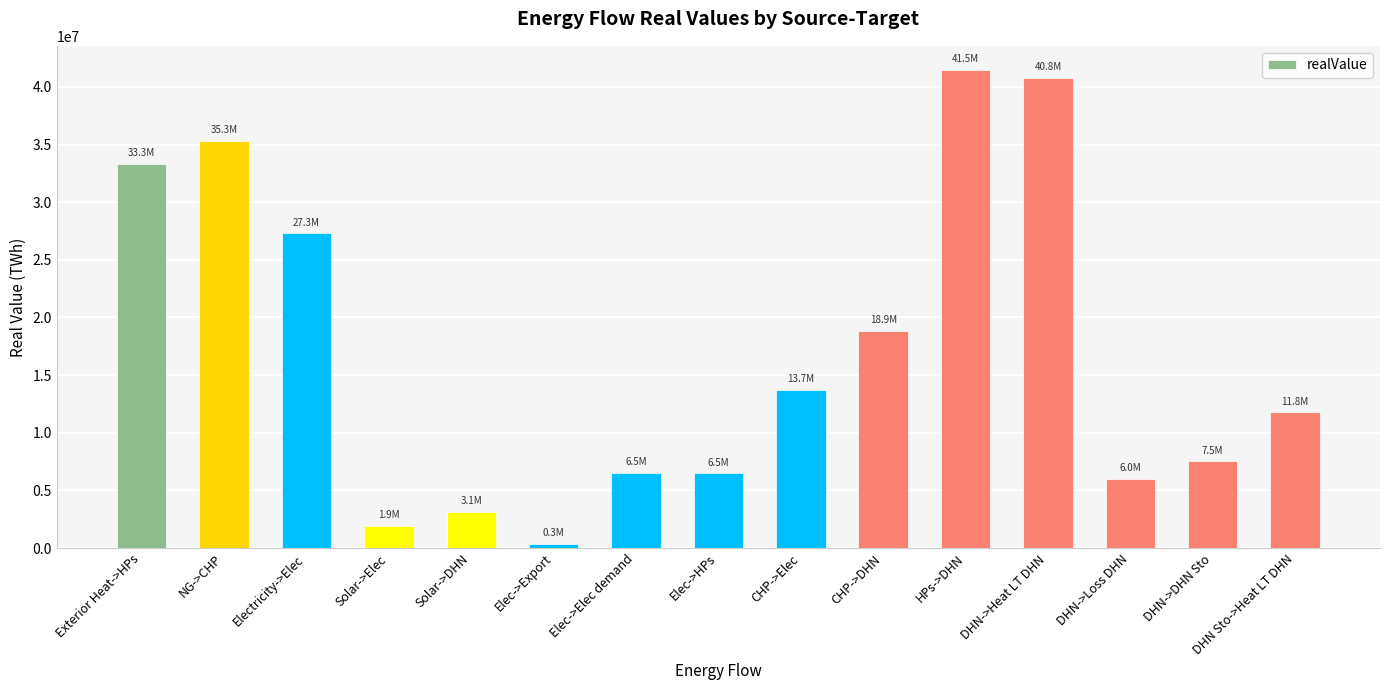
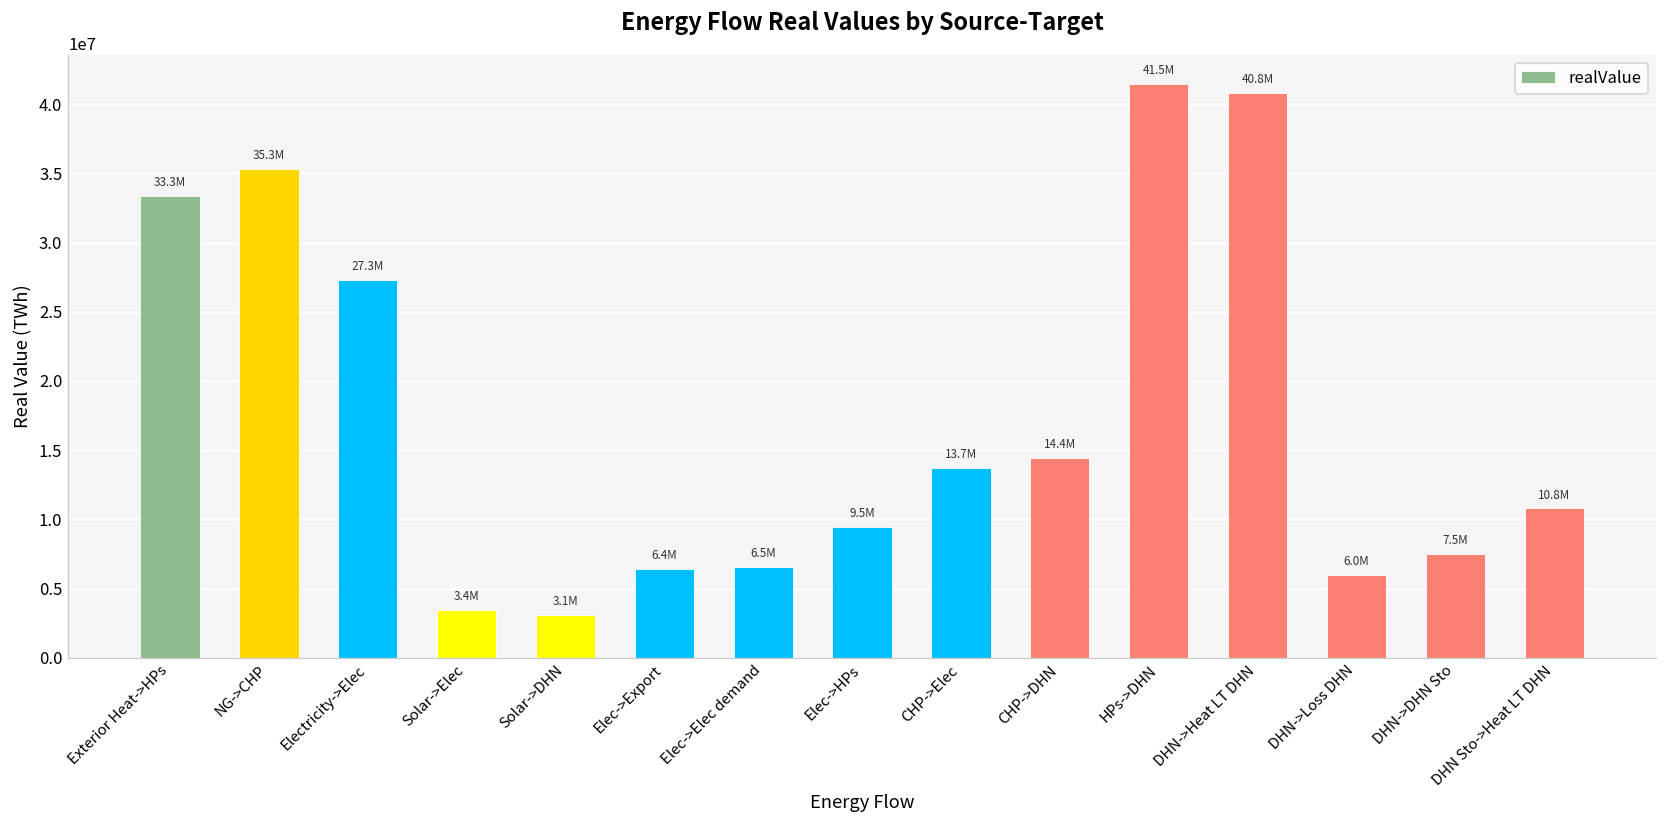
Solar->Elec: 1.9M -> 3.4M
Elec->Export: 0.3M -> 6.4M
Elec->HPs: 6.5M -> 9.5M
CHP->DHN: 18.9M -> 14.4M
DHN Sto->Heat LT DHN: 11.8M -> 10.8M
